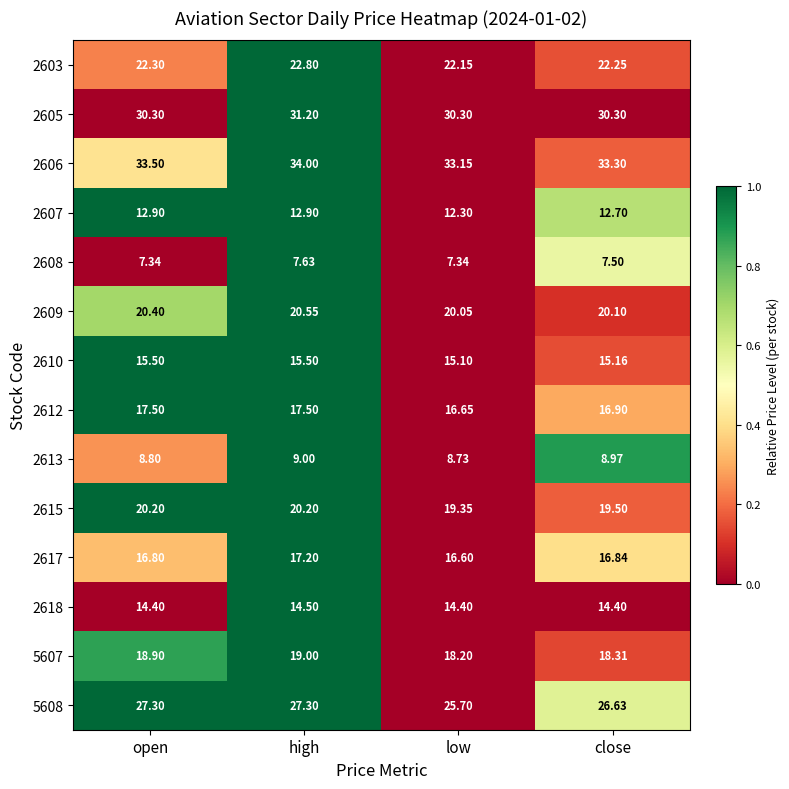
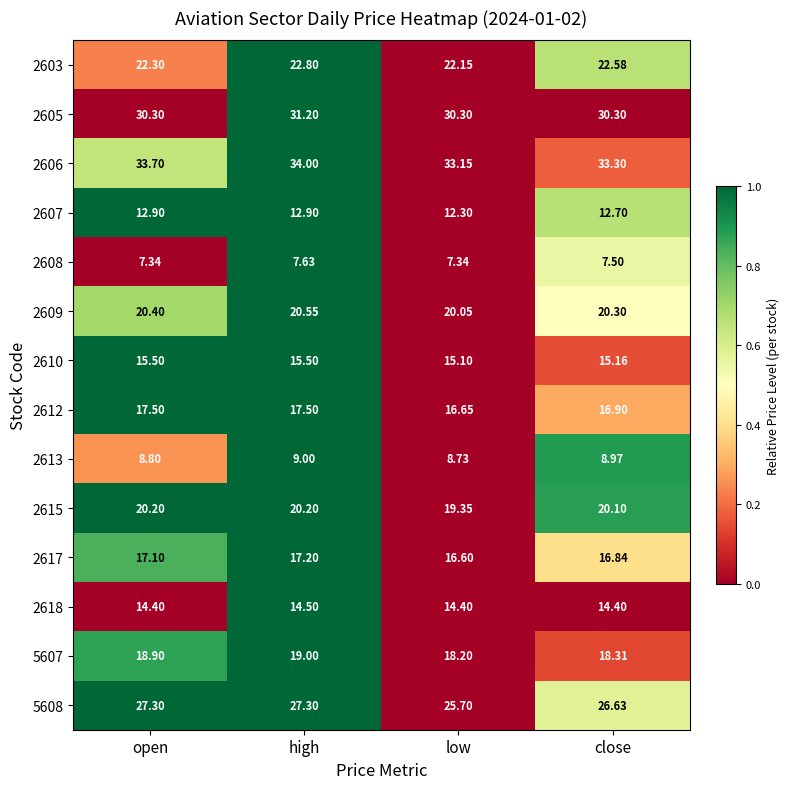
2603, close: 22.25 -> 22.58
2606, open: 33.50 -> 33.70
2609, close: 20.10 -> 20.30
2615, close: 19.50 -> 20.10
2617, open: 16.80 -> 17.10
